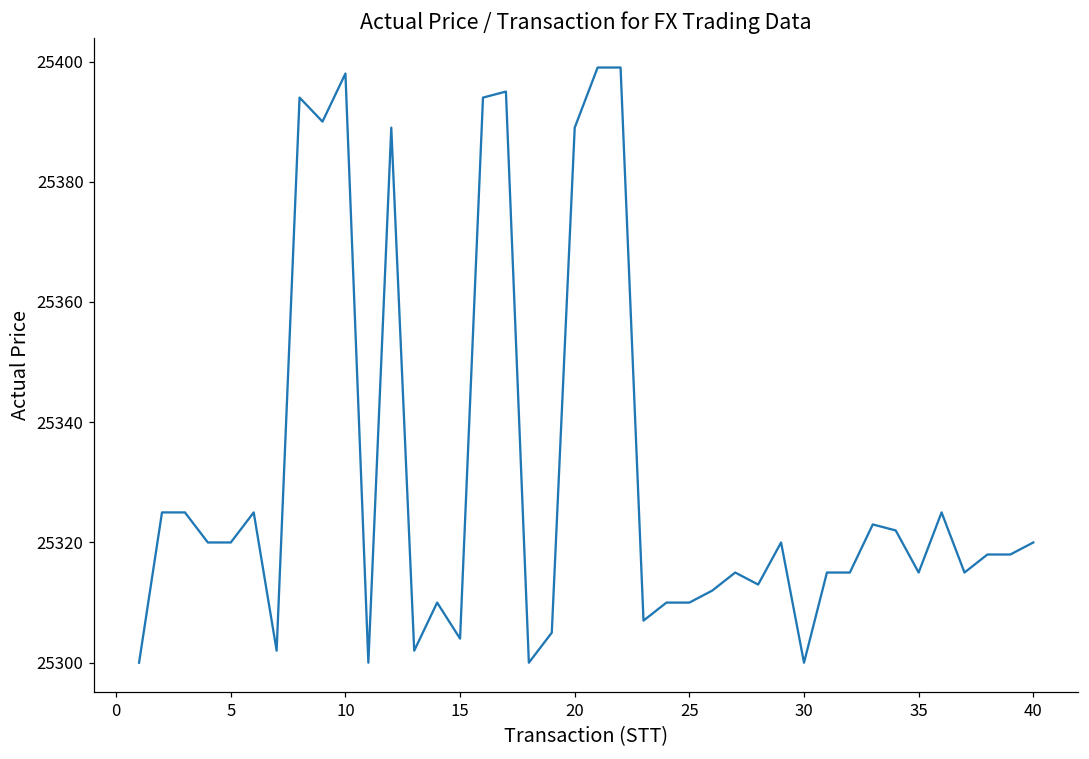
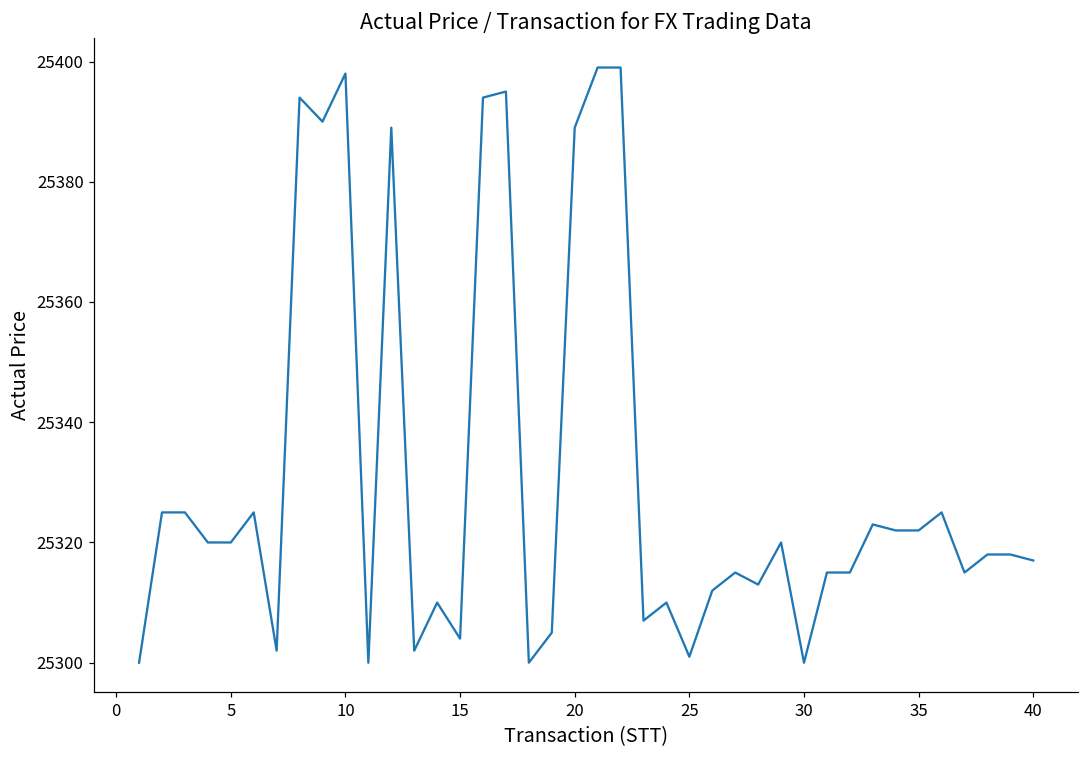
25: 25310 -> 25301
35: 25315 -> 25322
40: 25320 -> 25317
